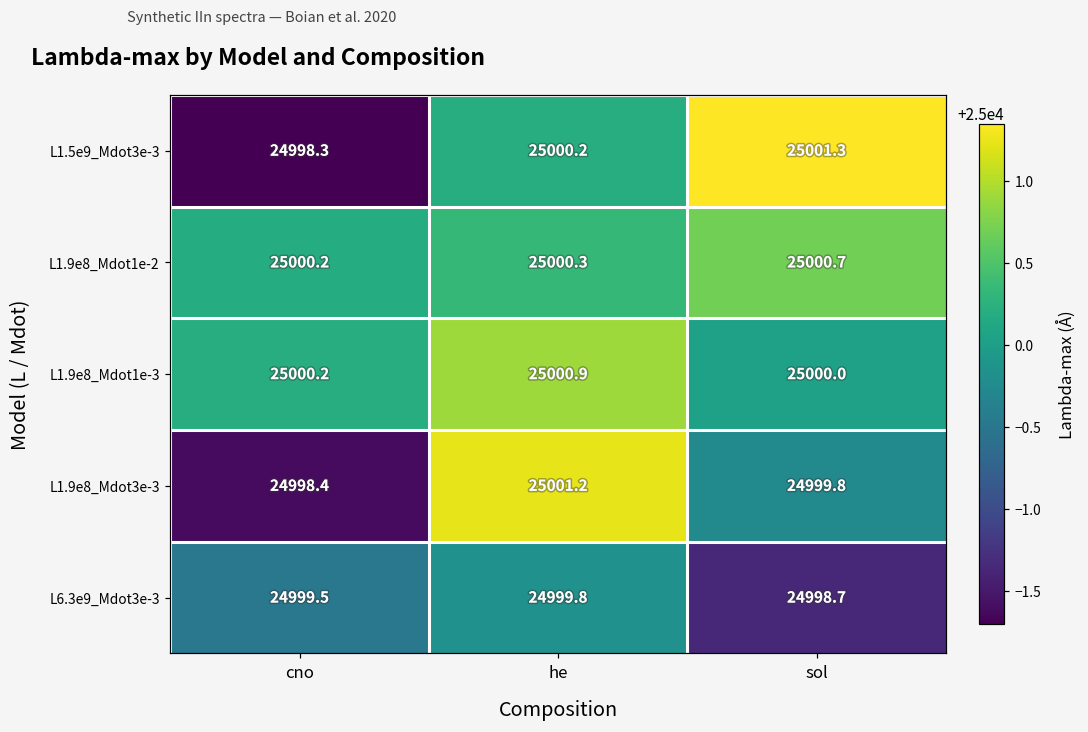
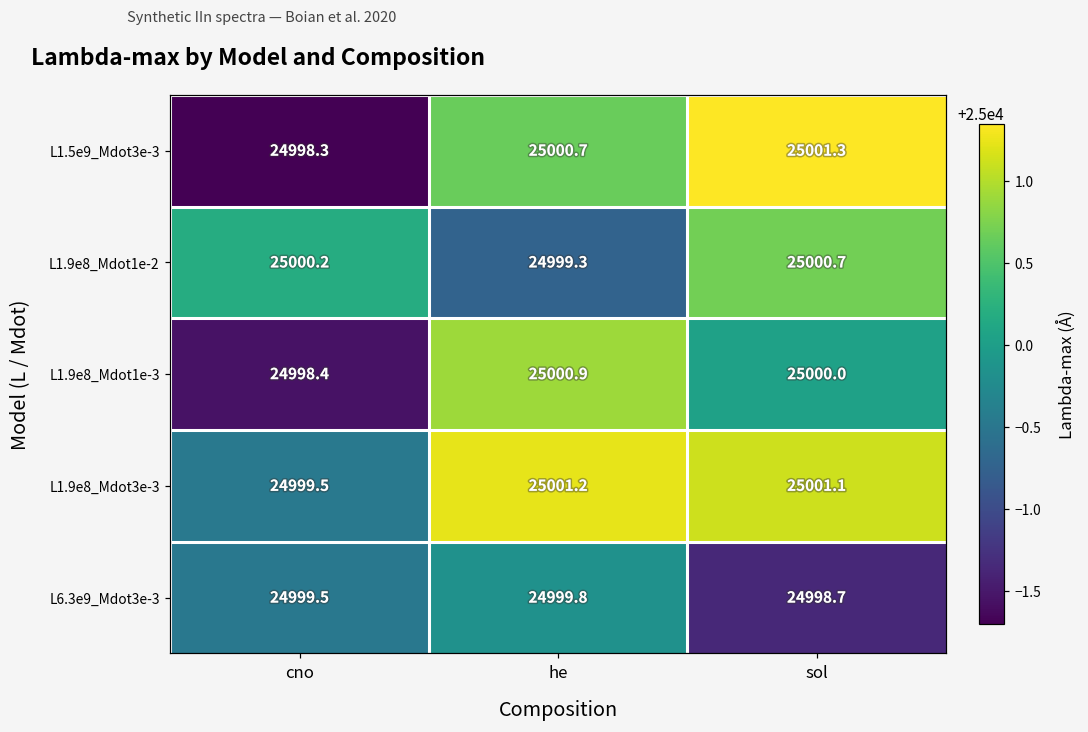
L1.5e9_Mdot3e-3, he: 25000.2 -> 25000.7
L1.9e8_Mdot1e-2, he: 25000.3 -> 24999.3
L1.9e8_Mdot1e-3, cno: 25000.2 -> 24998.4
L1.9e8_Mdot3e-3, cno: 24998.4 -> 24999.5
L1.9e8_Mdot3e-3, sol: 24999.8 -> 25001.1
